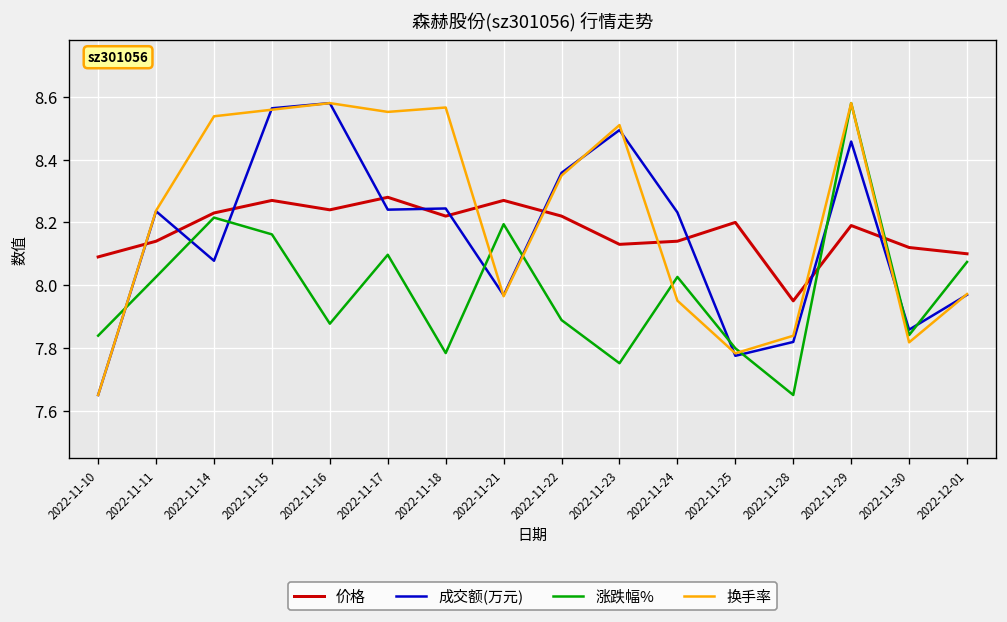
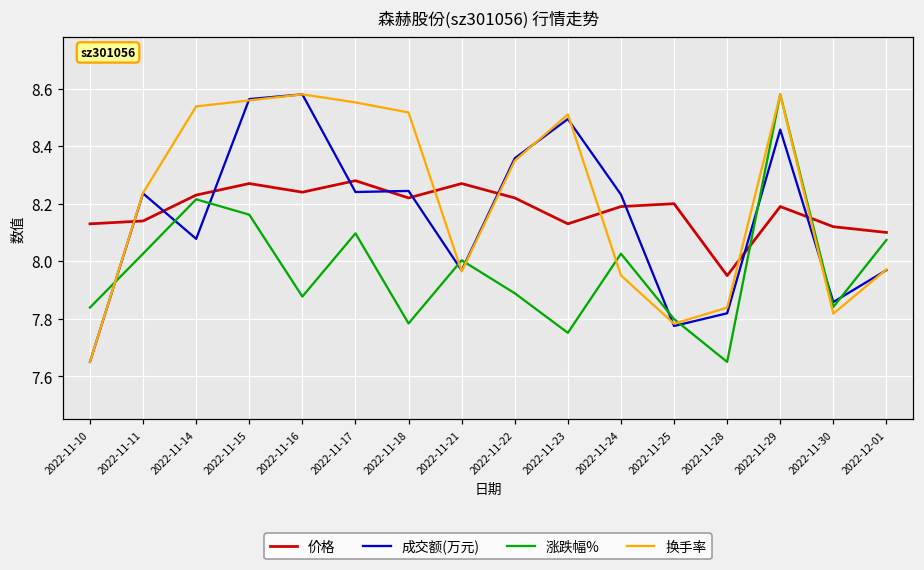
价格, 2022-11-10: 8.09 -> 8.13
换手率, 2022-11-18: 8.57 -> 8.52
涨跌幅%, 2022-11-21: 8.19 -> 8.00
价格, 2022-11-24: 8.14 -> 8.19
